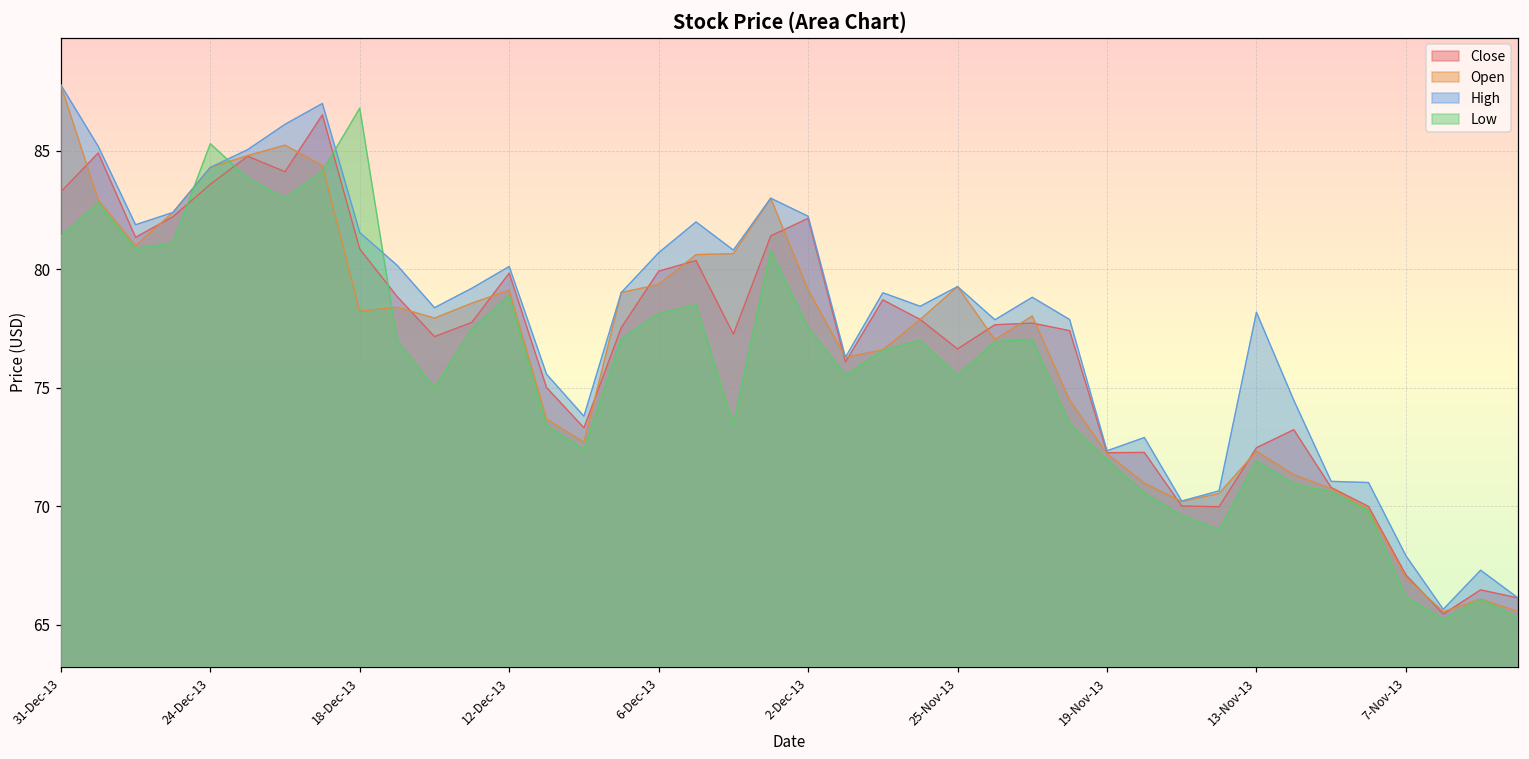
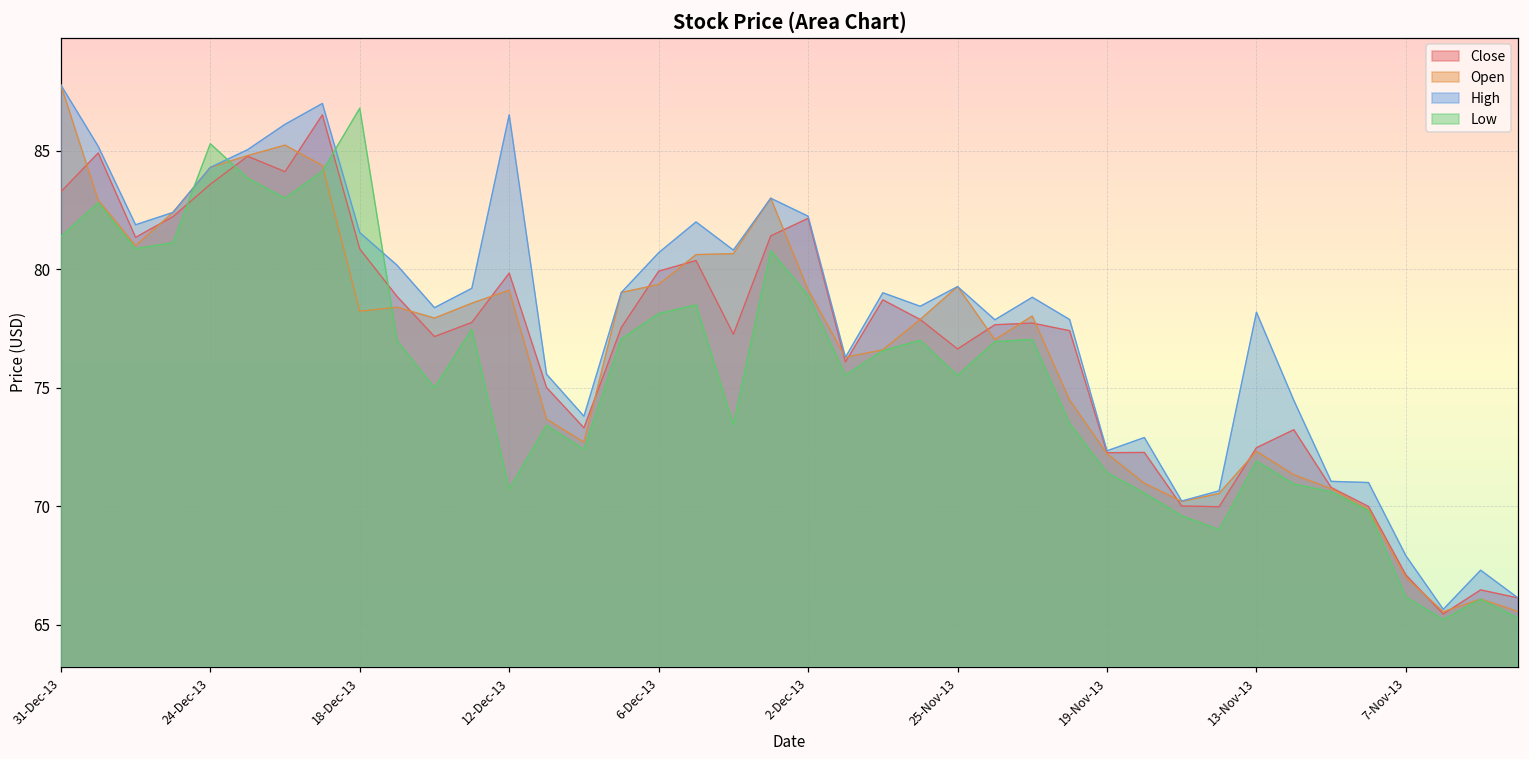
High, 12-Dec-13: 80.1 -> 86.5
Low, 12-Dec-13: 78.9 -> 70.7
Low, 2-Dec-13: 77.5 -> 78.9
Low, 19-Nov-13: 72.0 -> 71.4
